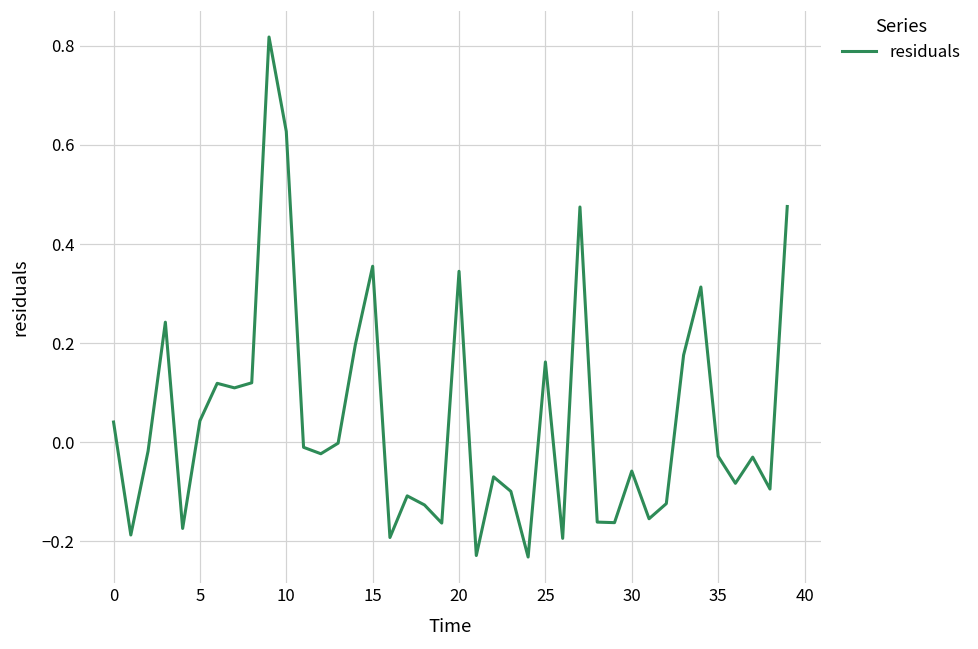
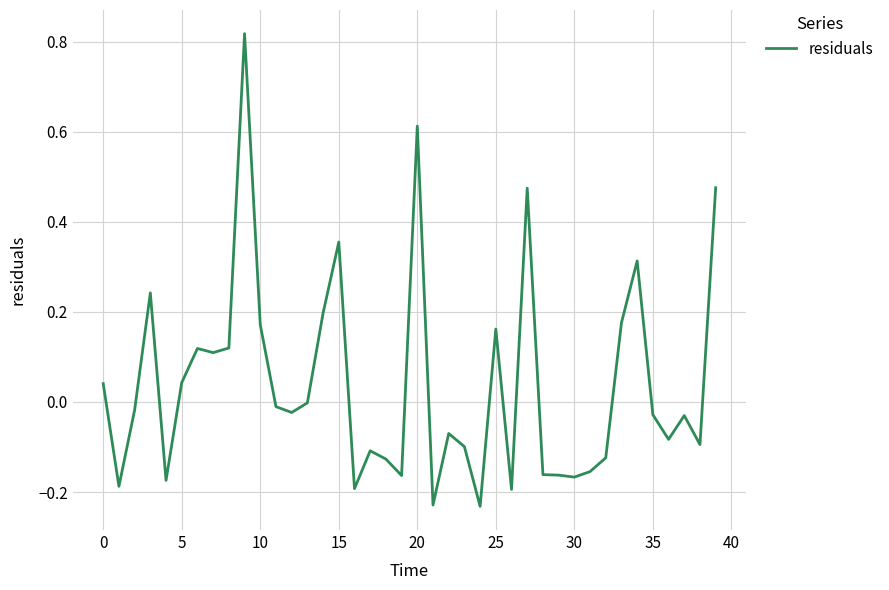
10: 0.63 -> 0.17
20: 0.34 -> 0.61
30: -0.06 -> -0.17
